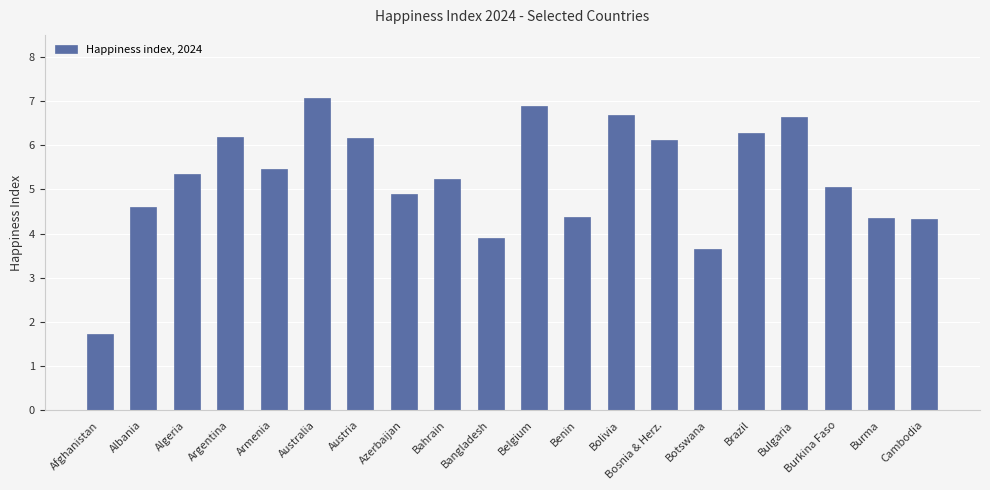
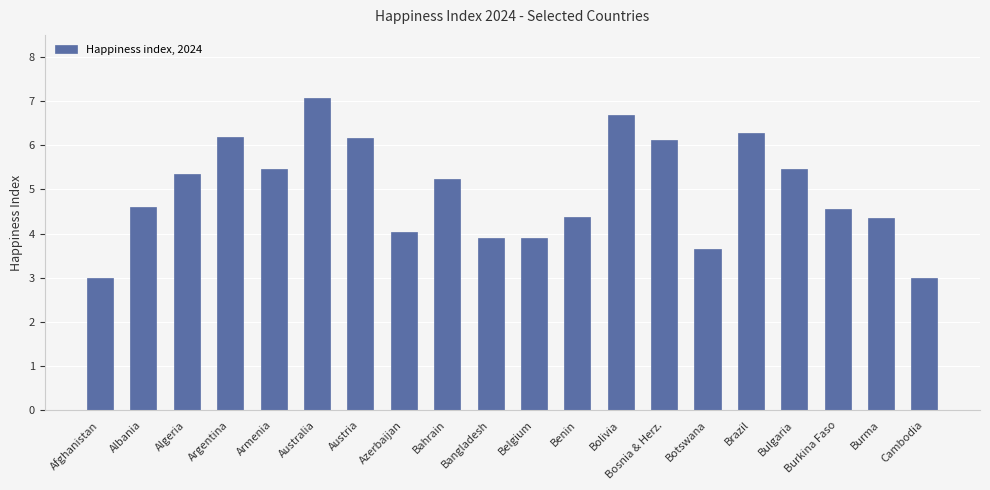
Afghanistan: 1.7 -> 3.0
Azerbaijan: 4.9 -> 4.0
Belgium: 6.9 -> 3.9
Bulgaria: 6.7 -> 5.5
Burkina Faso: 5.1 -> 4.6
Cambodia: 4.3 -> 3.0
